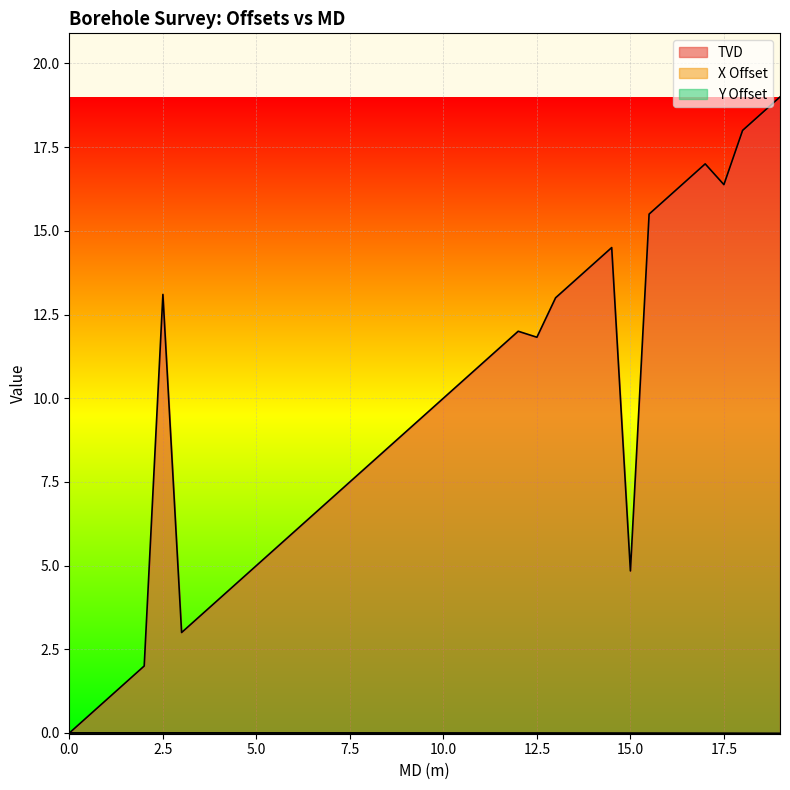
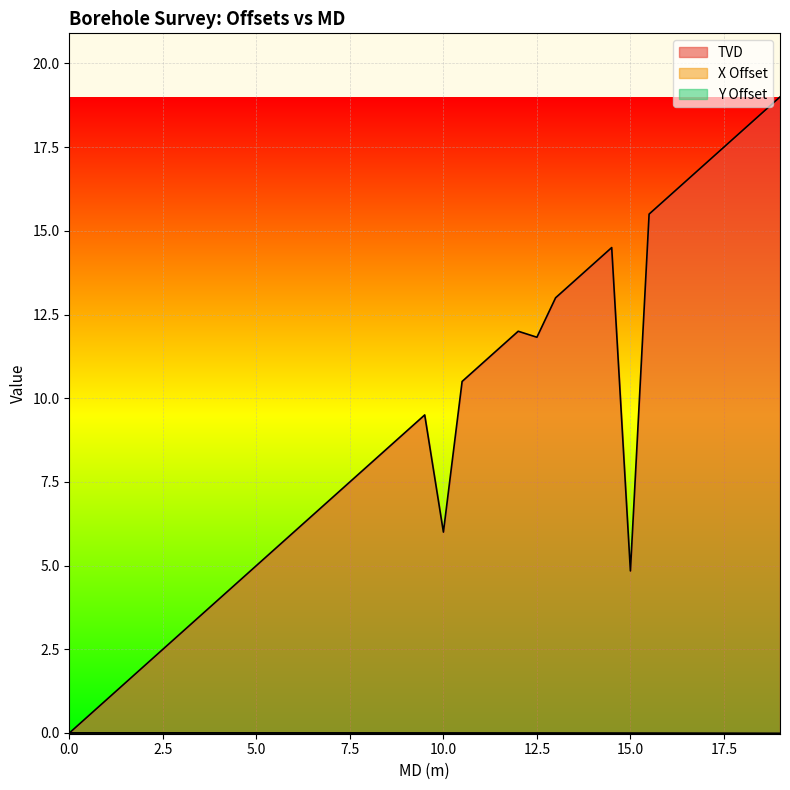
TVD, 2.5: 13.1 -> 2.5
TVD, 10.0: 10 -> 6
TVD, 17.5: 16.4 -> 17.5
